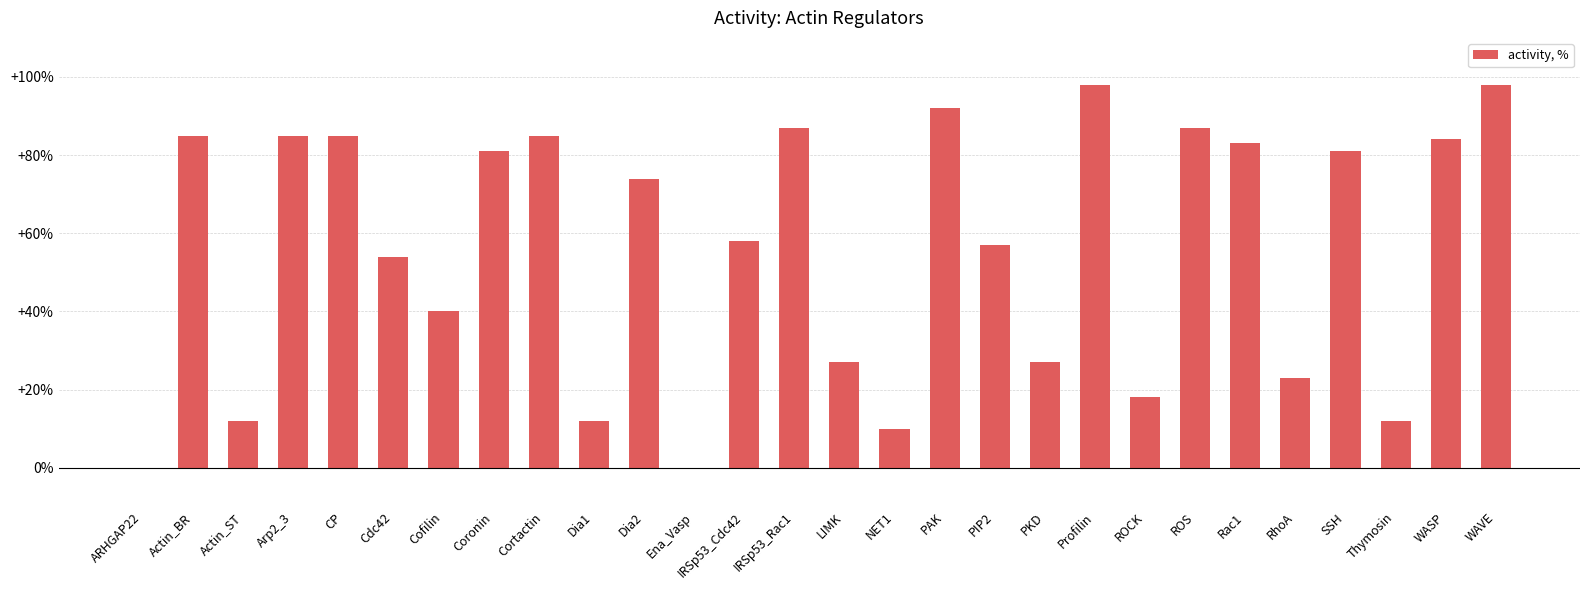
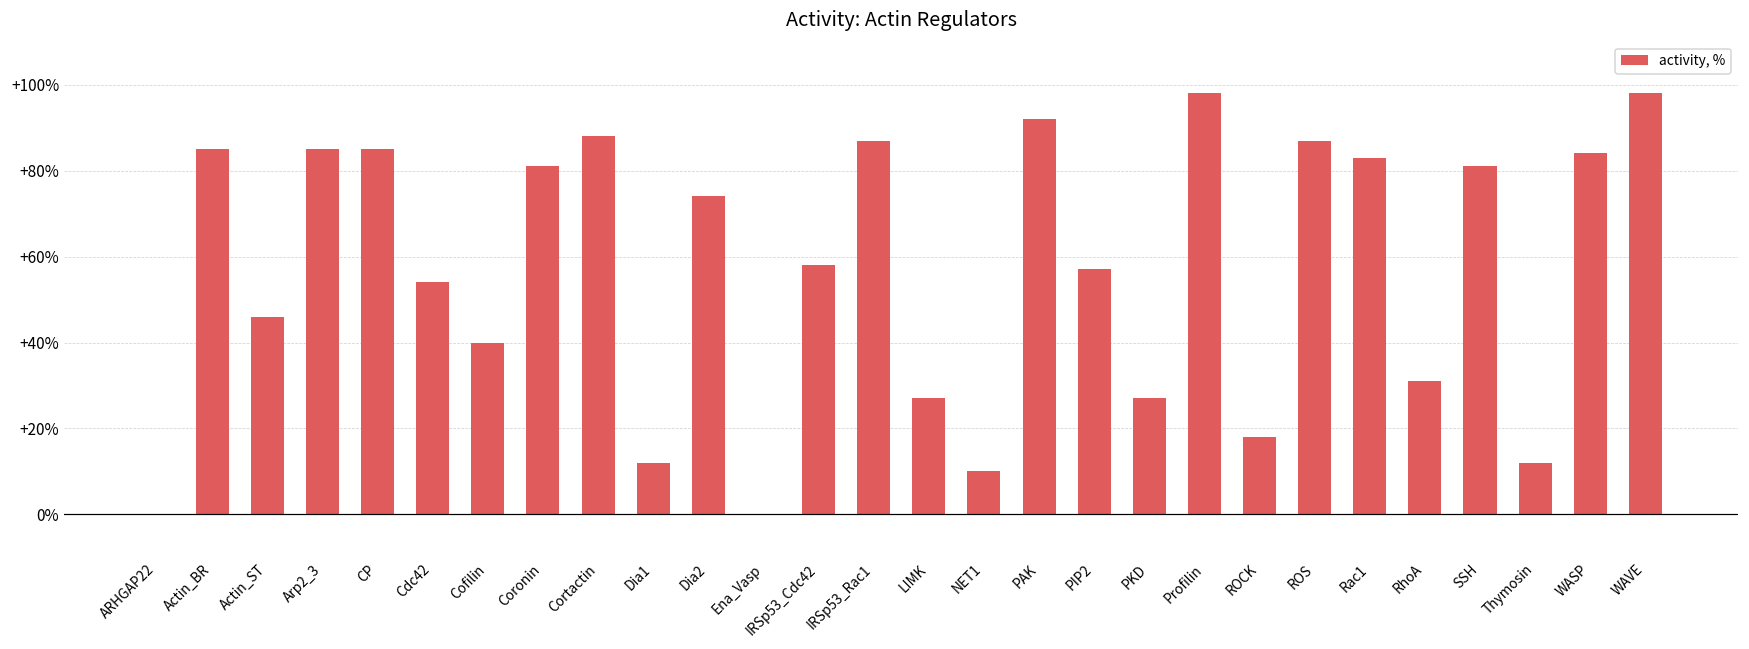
Actin_ST: +12% -> +46%
Cortactin: +85% -> +88%
RhoA: +23% -> +31%
